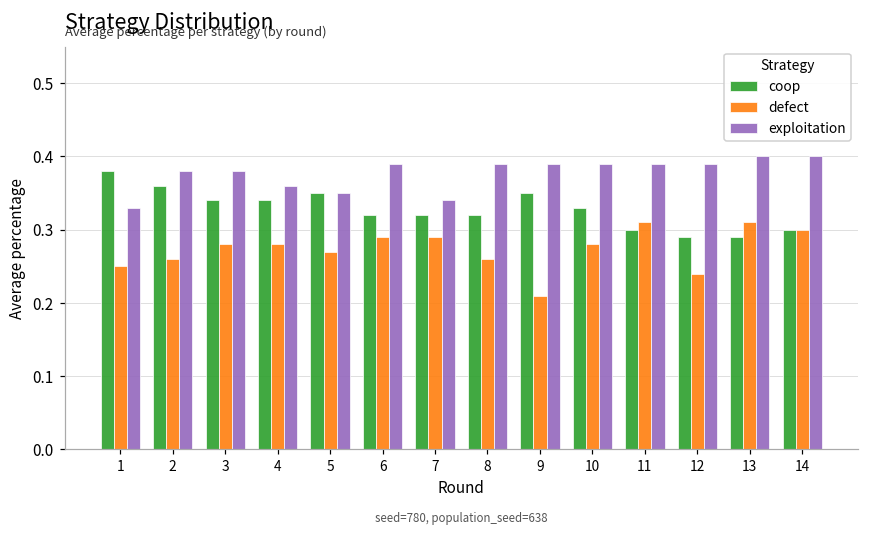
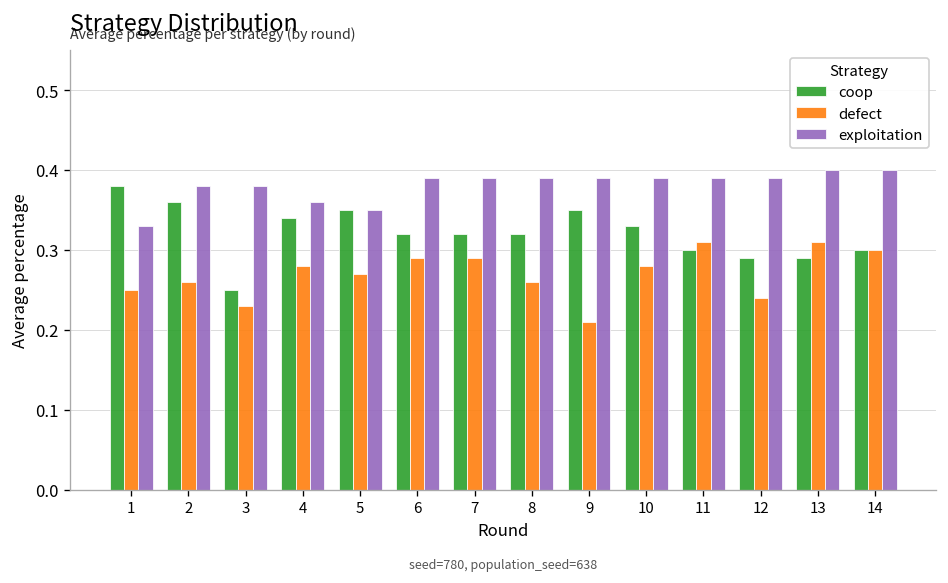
coop, 3: 0.34 -> 0.25
defect, 3: 0.28 -> 0.23
exploitation, 7: 0.34 -> 0.39
